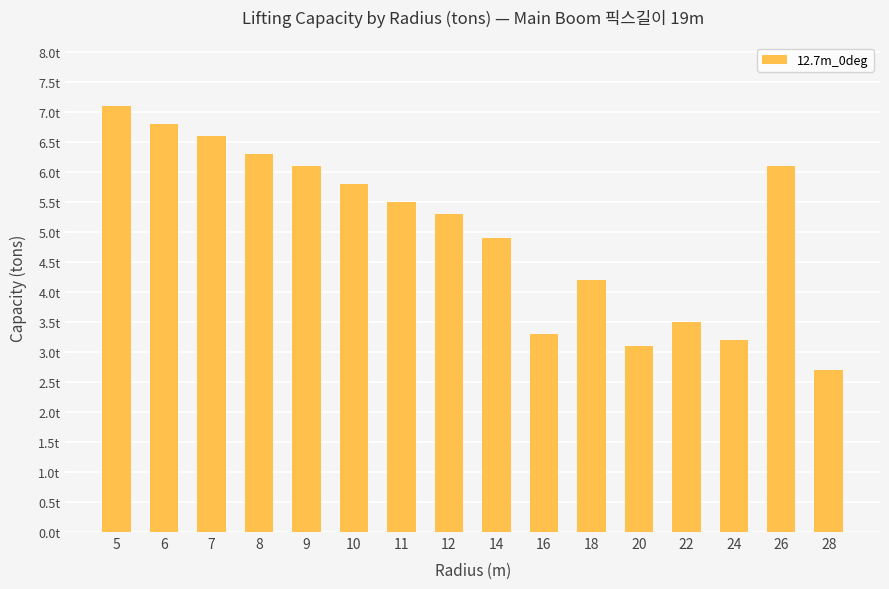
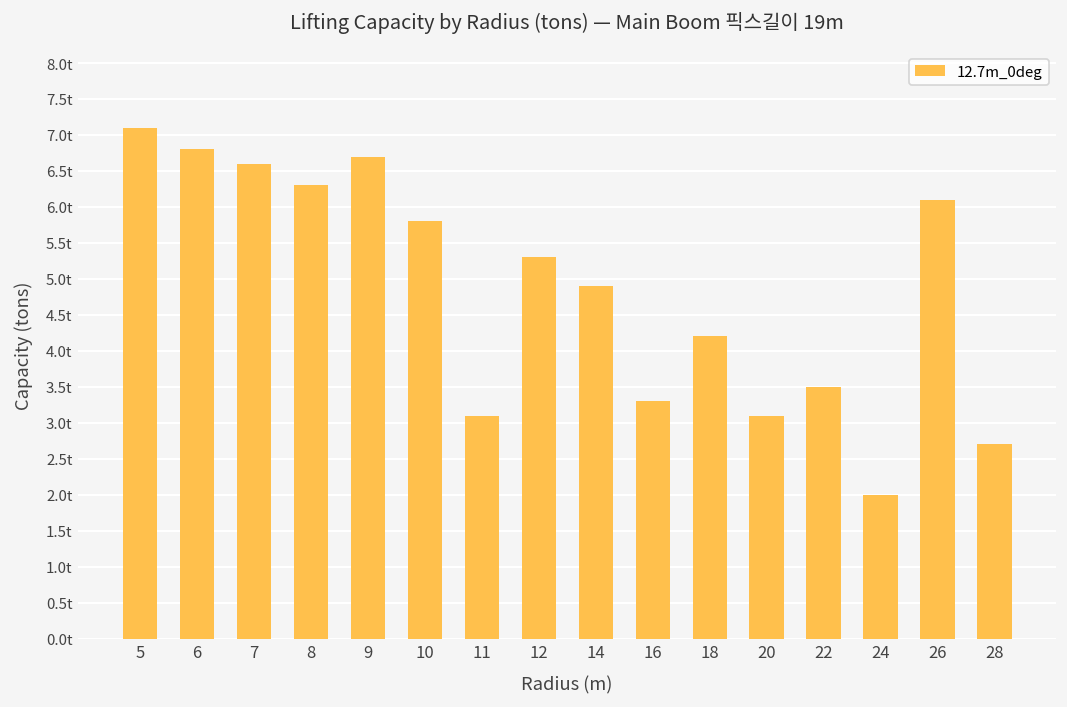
9: 6.1t -> 6.7t
11: 5.5t -> 3.1t
24: 3.2t -> 2.0t
